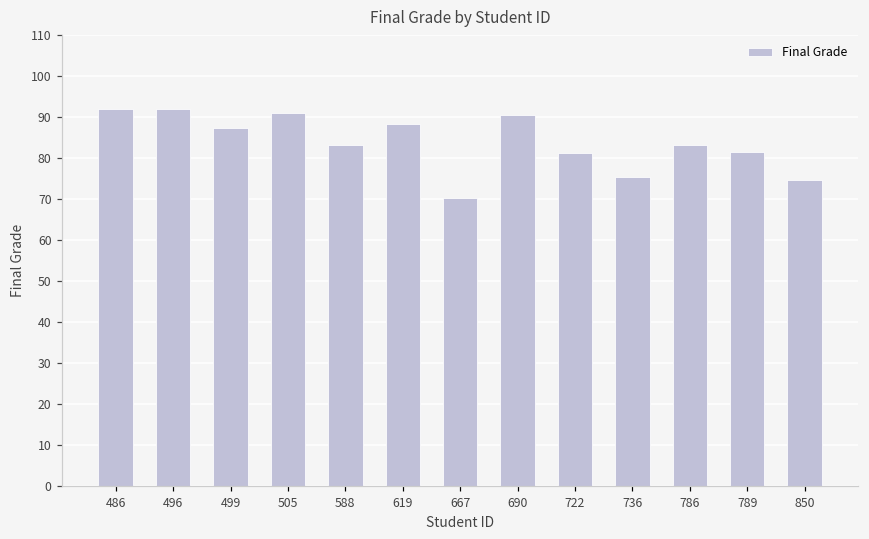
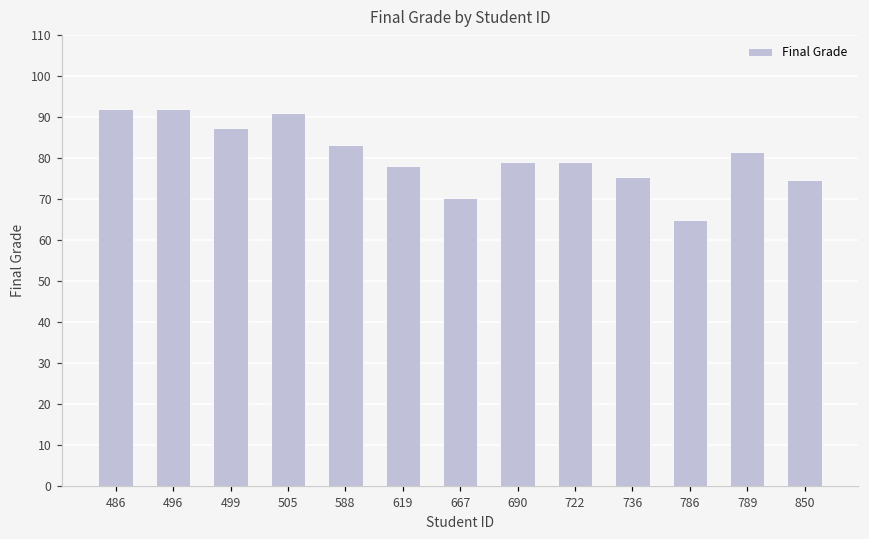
619: 88 -> 78
690: 90 -> 79
722: 81 -> 79
786: 83 -> 65
